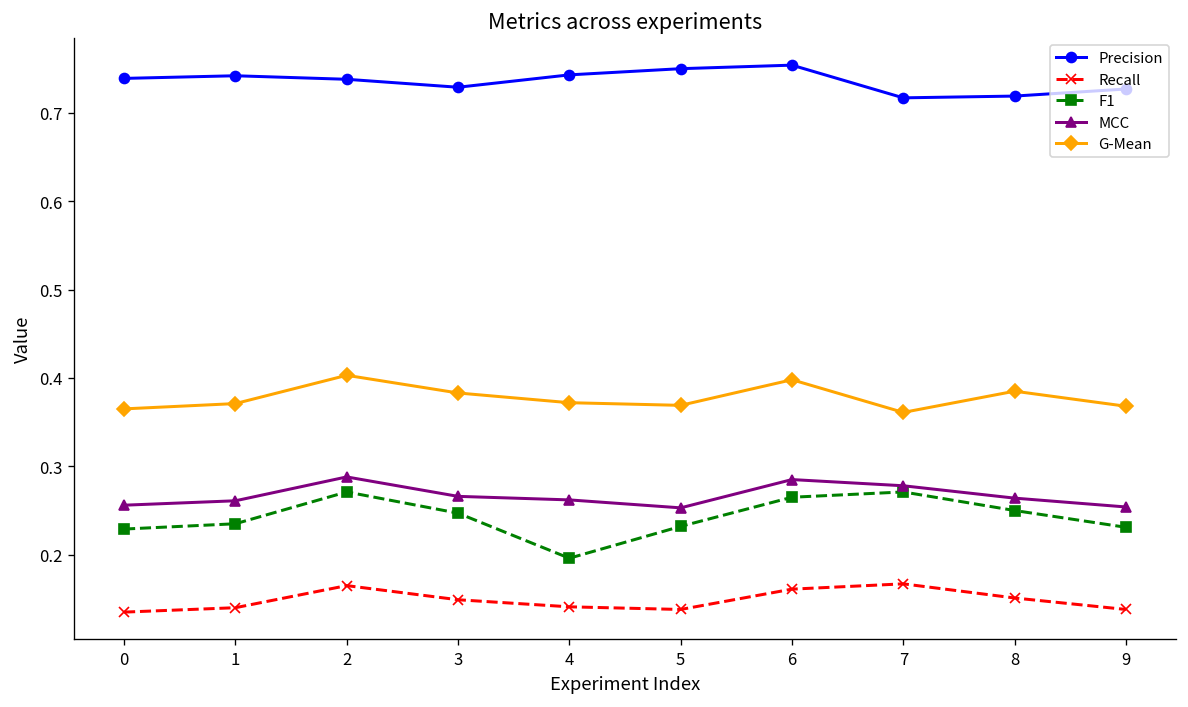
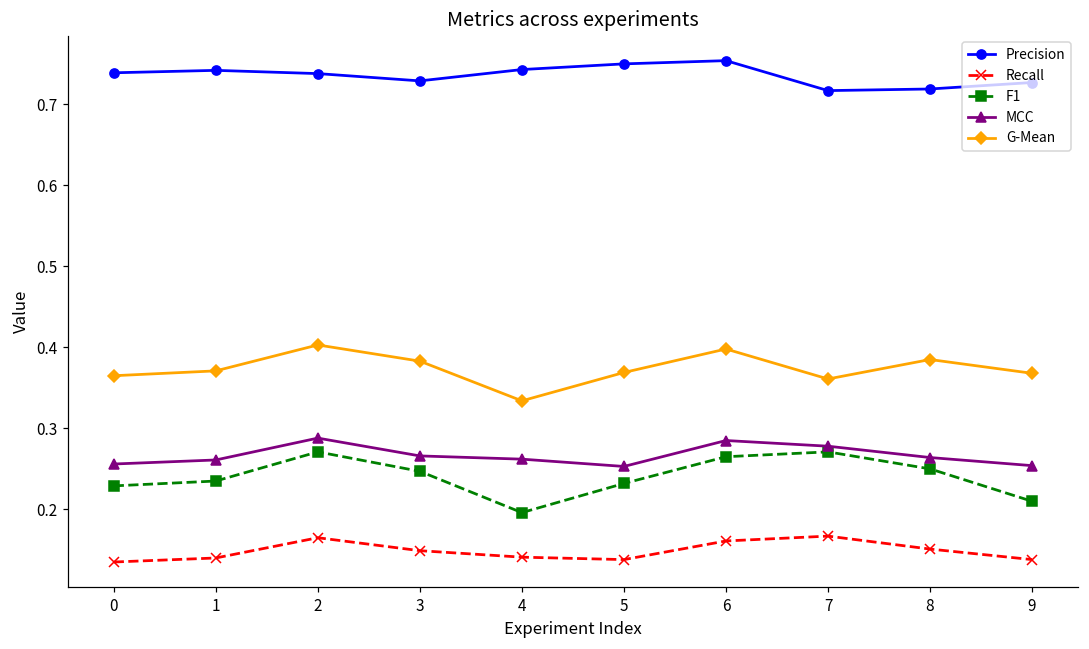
G-Mean, 4: 0.37 -> 0.33
F1, 9: 0.23 -> 0.21
